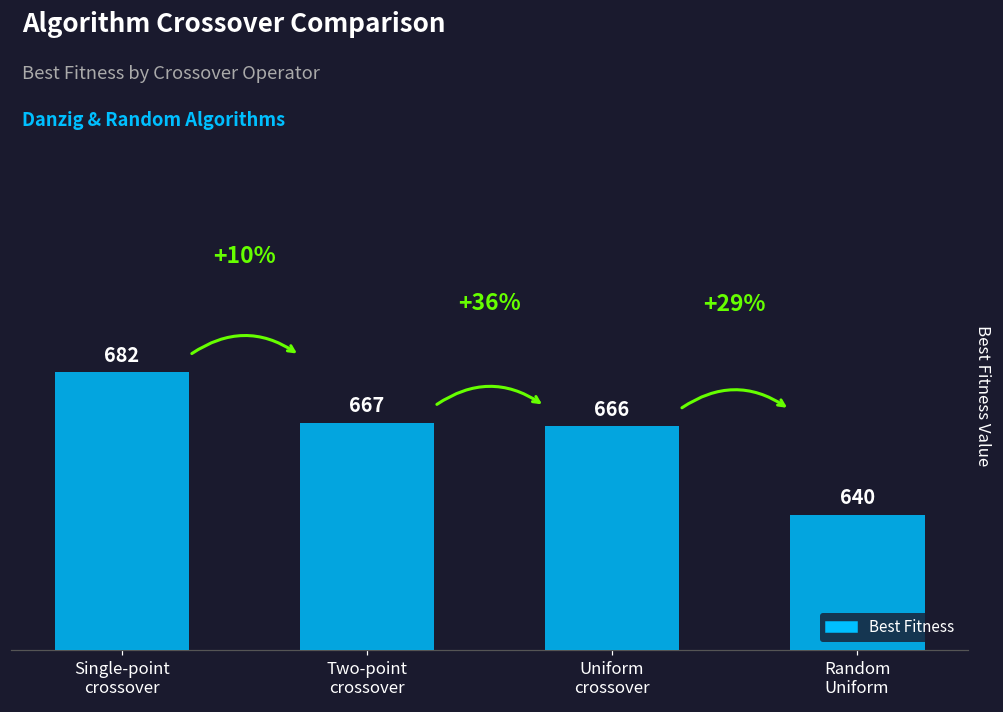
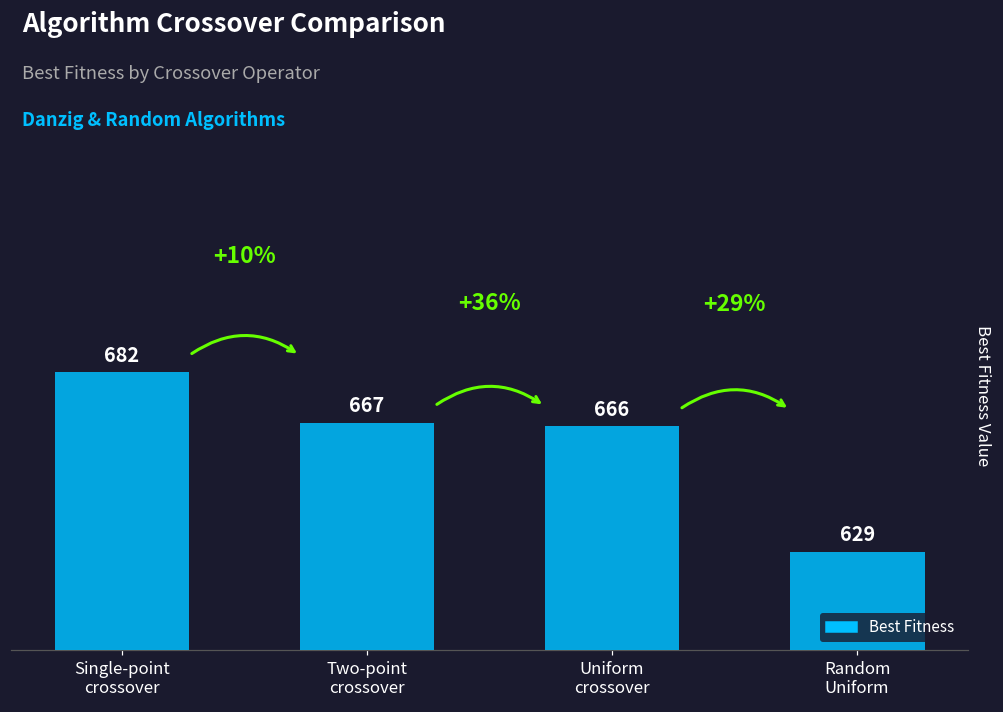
Random Uniform: 640 -> 629
